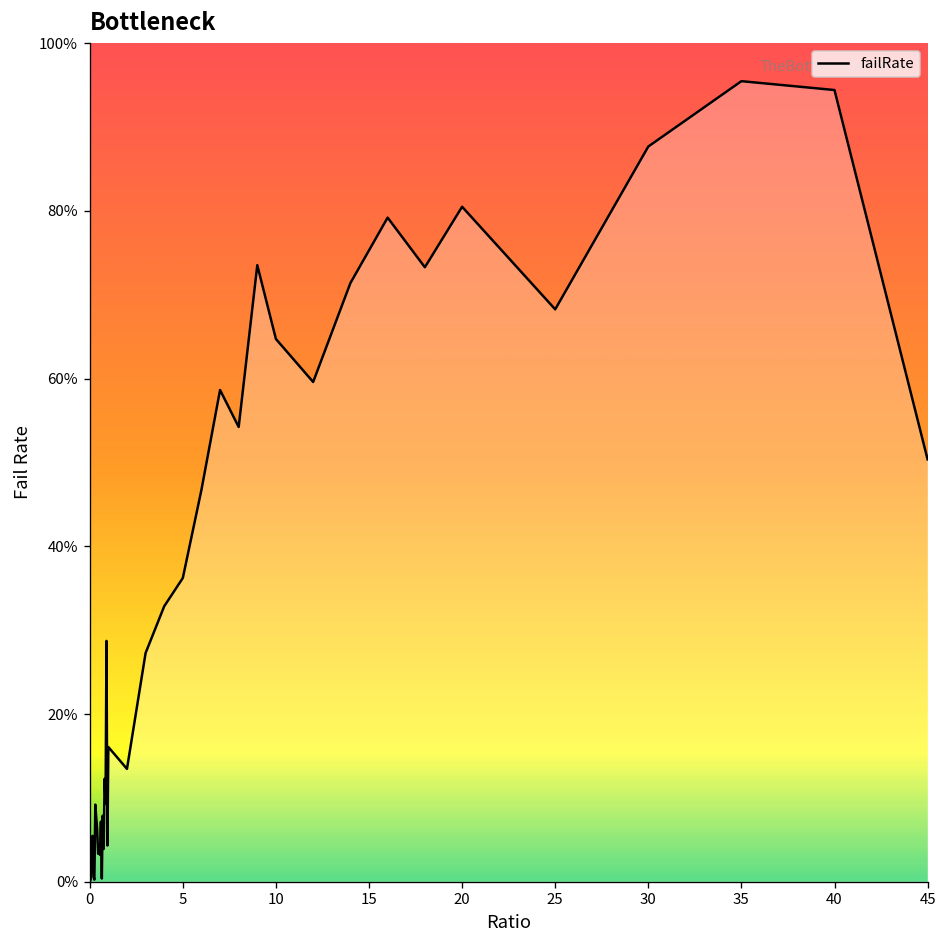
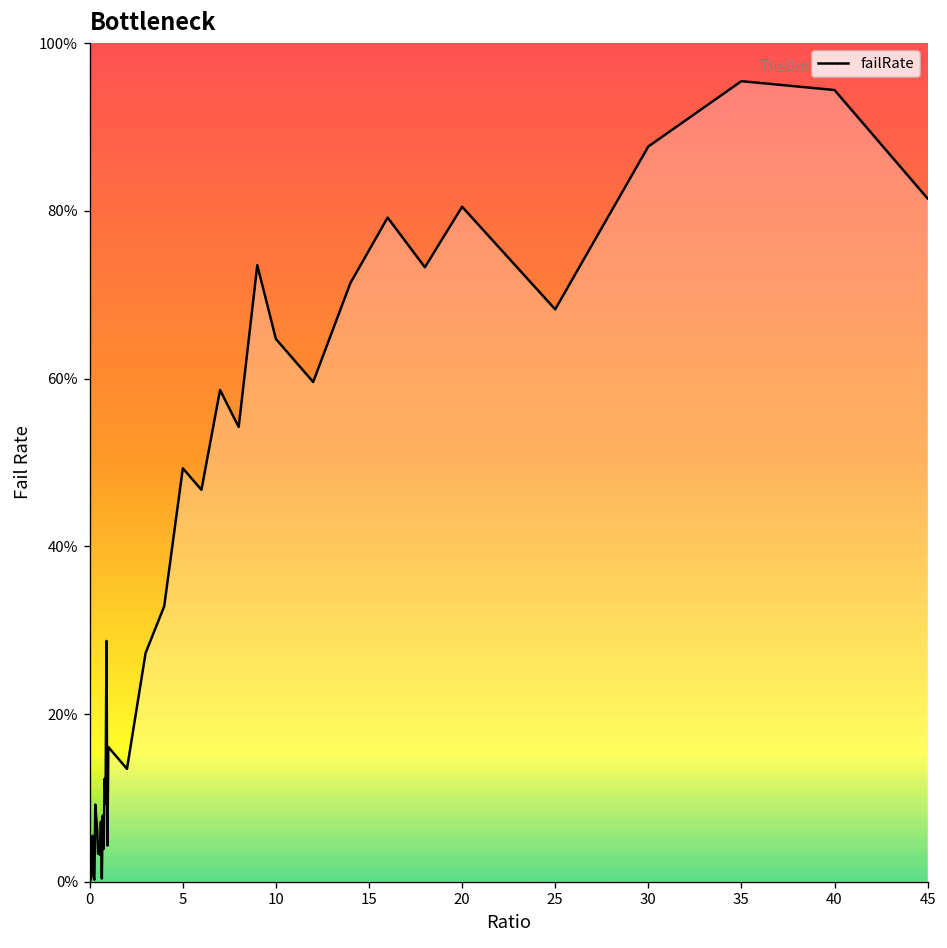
5: 36% -> 49%
45: 50% -> 81%
